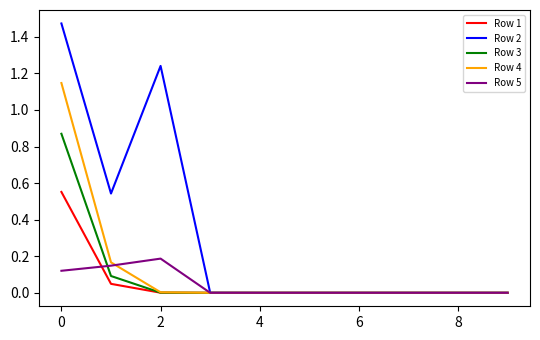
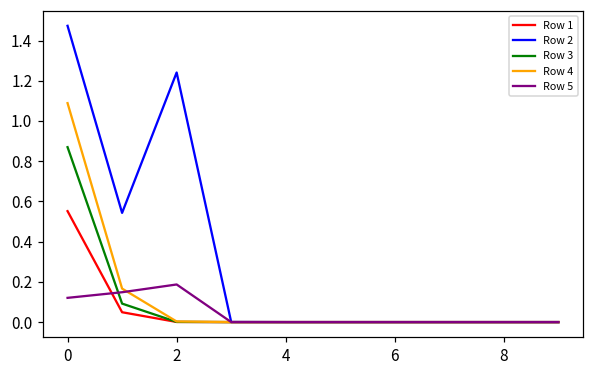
Row 4, 0: 1.15 -> 1.09
